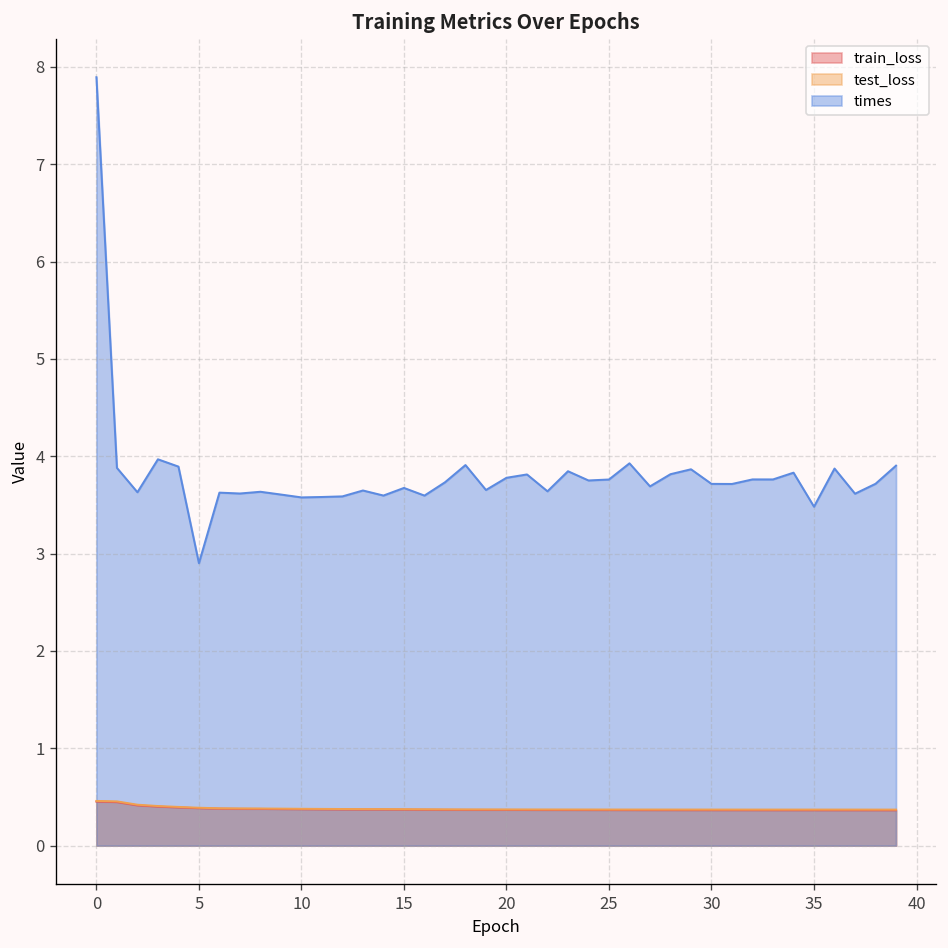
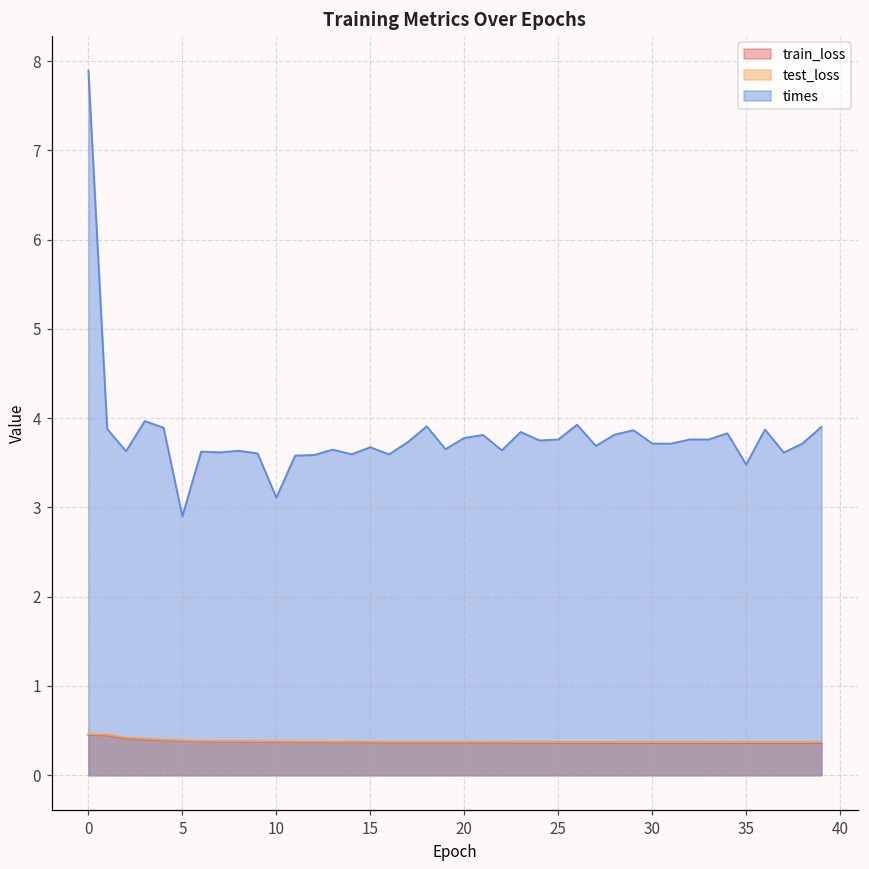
times, 10: 3.6 -> 3.1
